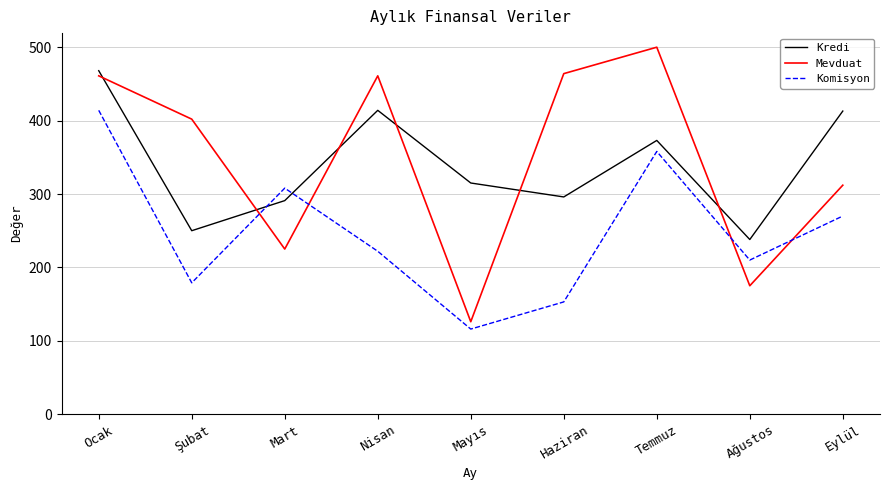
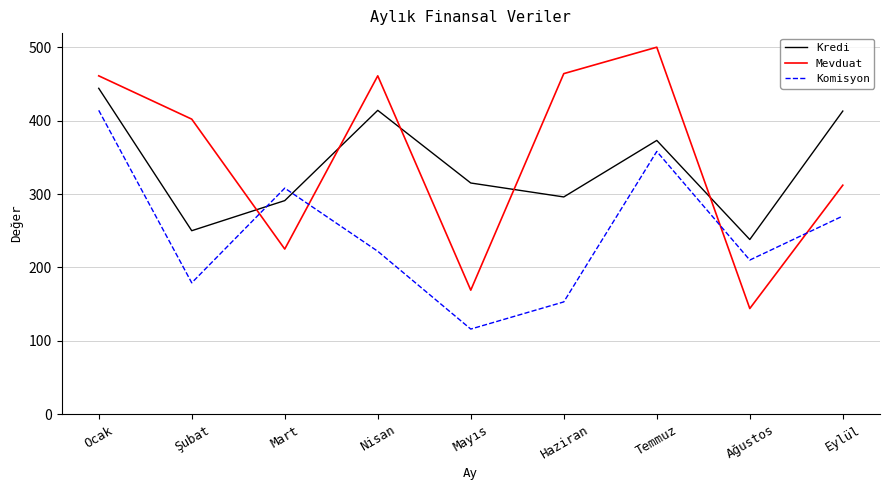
Kredi, Ocak: 470 -> 440
Mevduat, Mayıs: 130 -> 170
Mevduat, Ağustos: 180 -> 140
